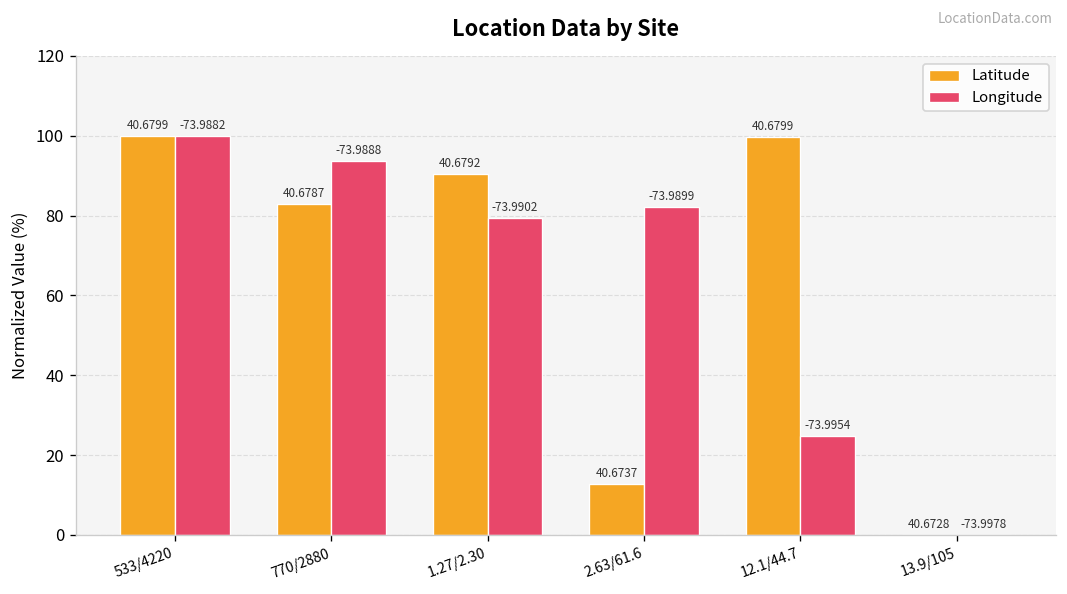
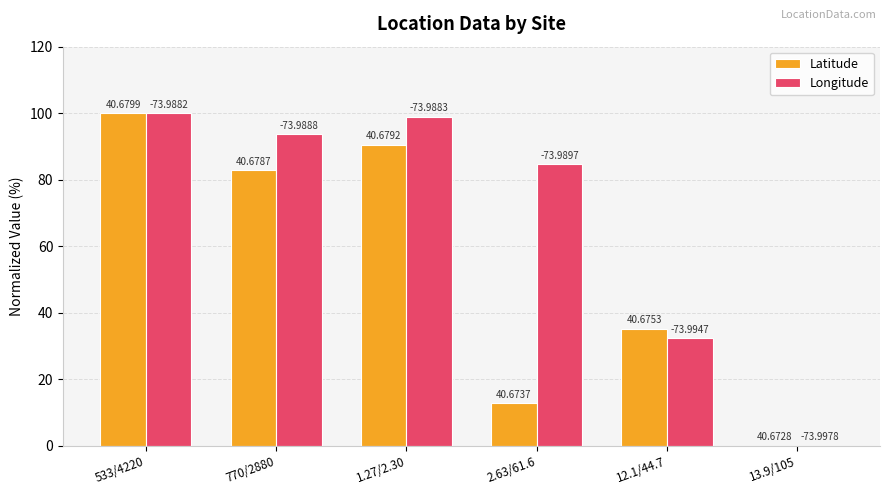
Longitude, 1.27/2.30: -73.9902 -> -73.9883
Longitude, 2.63/61.6: -73.9899 -> -73.9897
Latitude, 12.1/44.7: 40.6799 -> 40.6753
Longitude, 12.1/44.7: -73.9954 -> -73.9947
